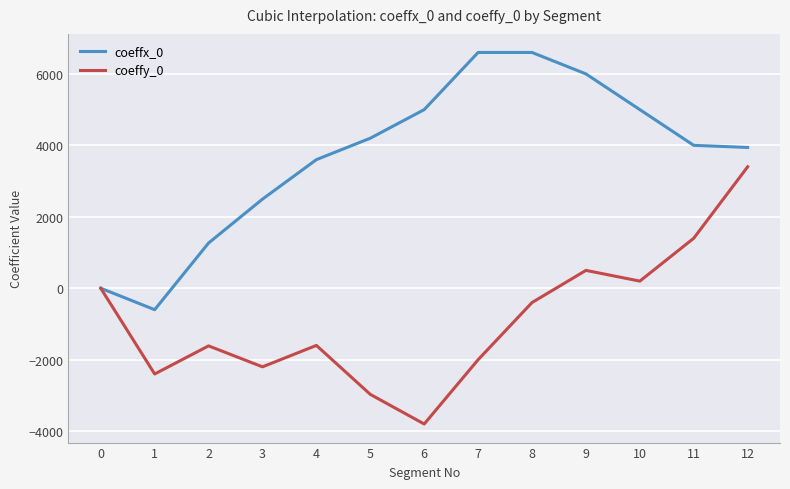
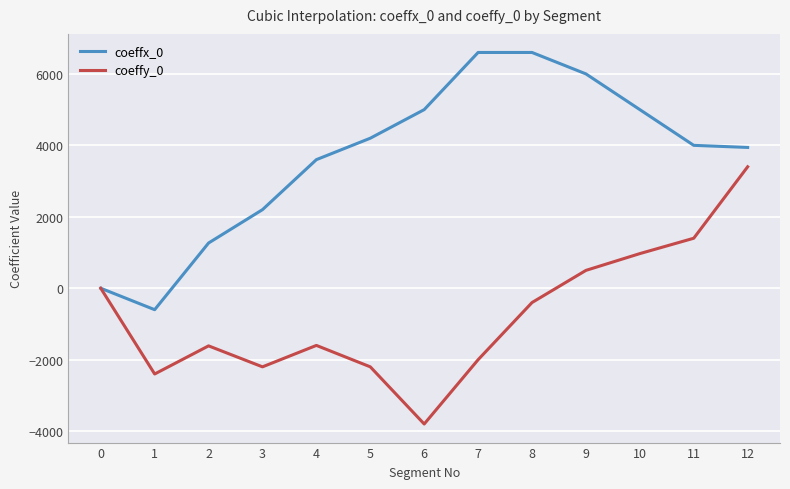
coeffx_0, 3: 2500 -> 2200
coeffy_0, 5: -3000 -> -2200
coeffy_0, 10: 200 -> 1000
